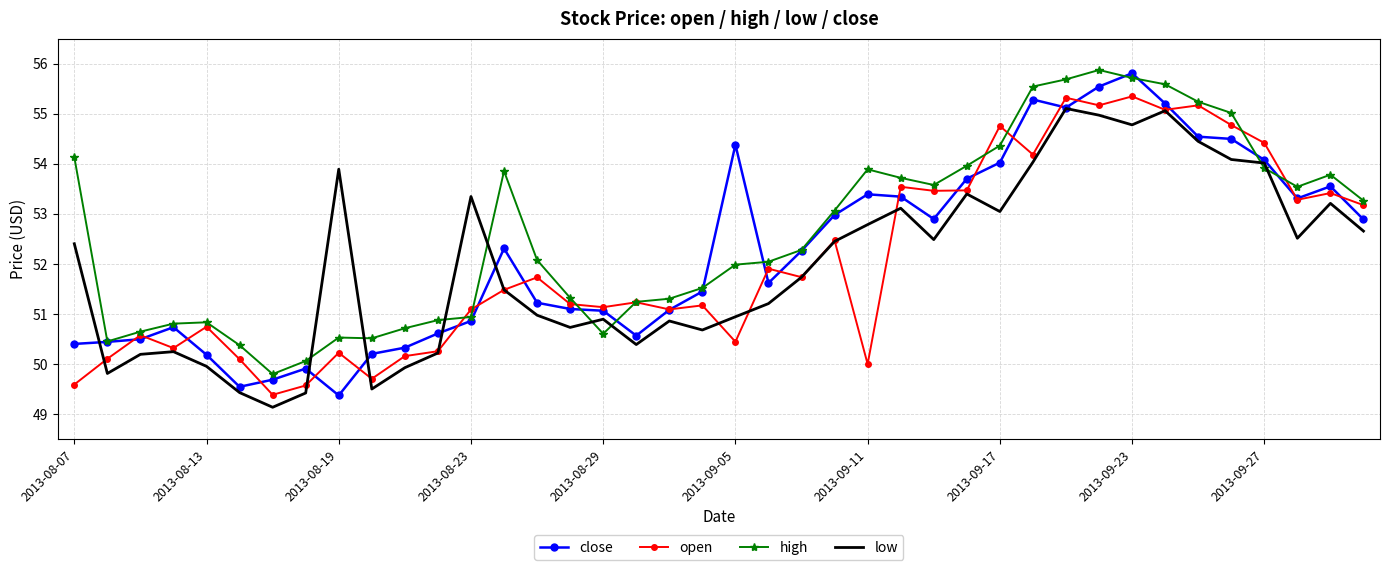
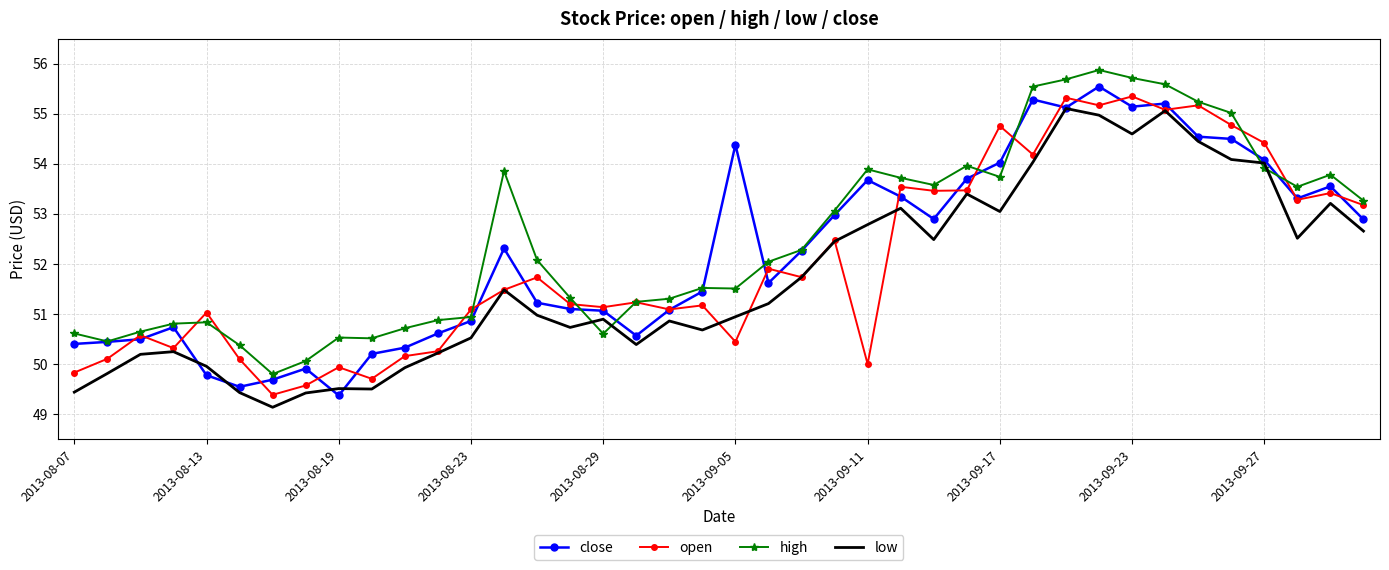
open, 2013-08-07: 49.6 -> 49.8
high, 2013-08-07: 54.1 -> 50.6
low, 2013-08-07: 52.4 -> 49.4
close, 2013-08-13: 50.2 -> 49.8
open, 2013-08-13: 50.7 -> 51.0
open, 2013-08-19: 50.2 -> 49.9
low, 2013-08-19: 53.9 -> 49.5
low, 2013-08-23: 53.3 -> 50.5
high, 2013-09-05: 52.0 -> 51.5
close, 2013-09-11: 53.4 -> 53.7
high, 2013-09-17: 54.4 -> 53.7
close, 2013-09-23: 55.8 -> 55.1
low, 2013-09-23: 54.8 -> 54.6
